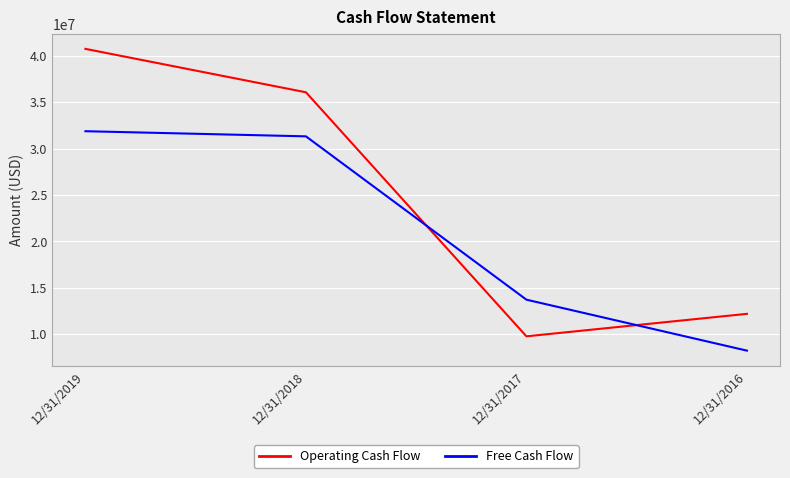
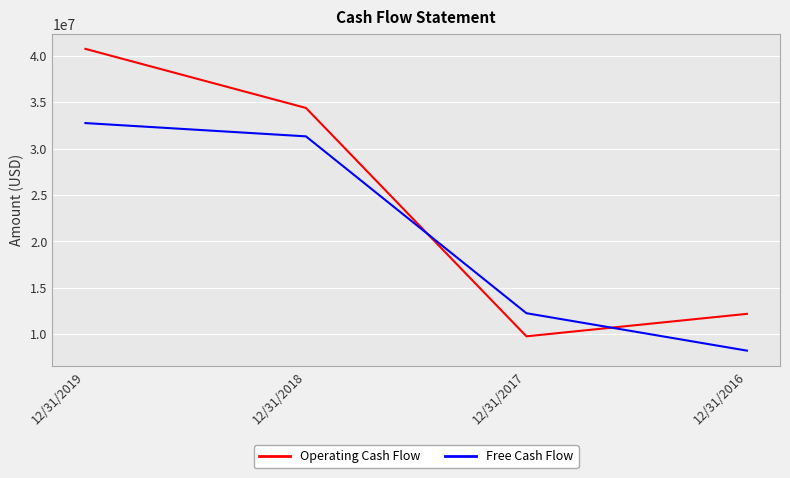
Free Cash Flow, 12/31/2019: 32000000 -> 33000000
Operating Cash Flow, 12/31/2018: 36000000 -> 34000000
Free Cash Flow, 12/31/2017: 14000000 -> 12000000
